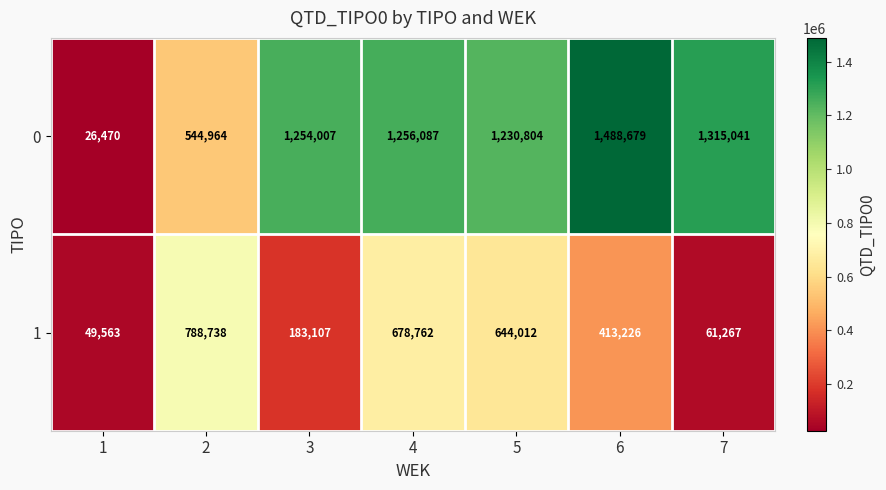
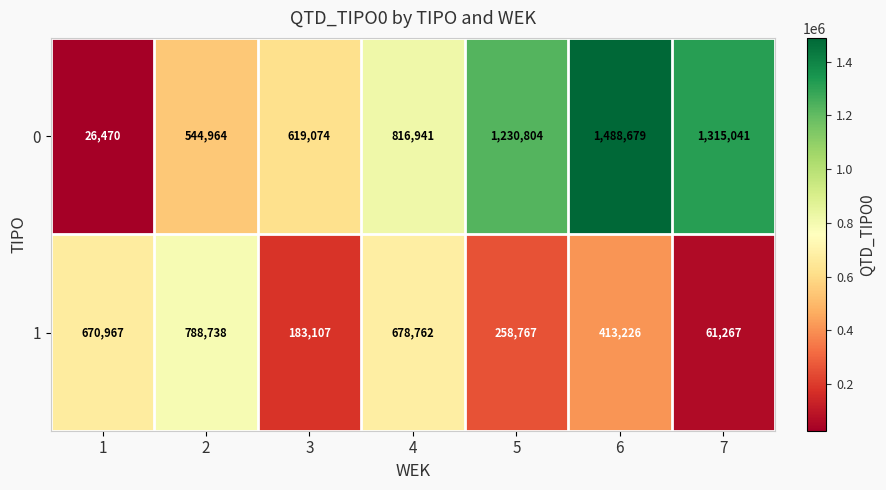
0, 3: 1,254,007 -> 619,074
0, 4: 1,256,087 -> 816,941
1, 1: 49,563 -> 670,967
1, 5: 644,012 -> 258,767
